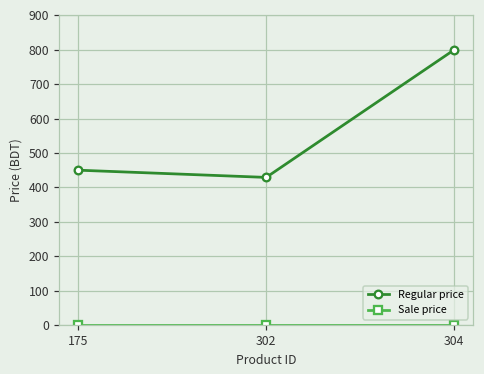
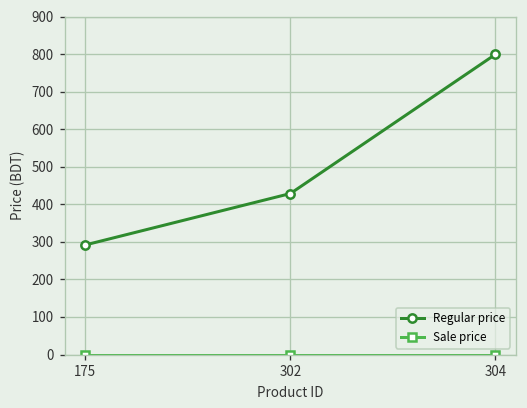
Regular price, 175: 450 -> 290
